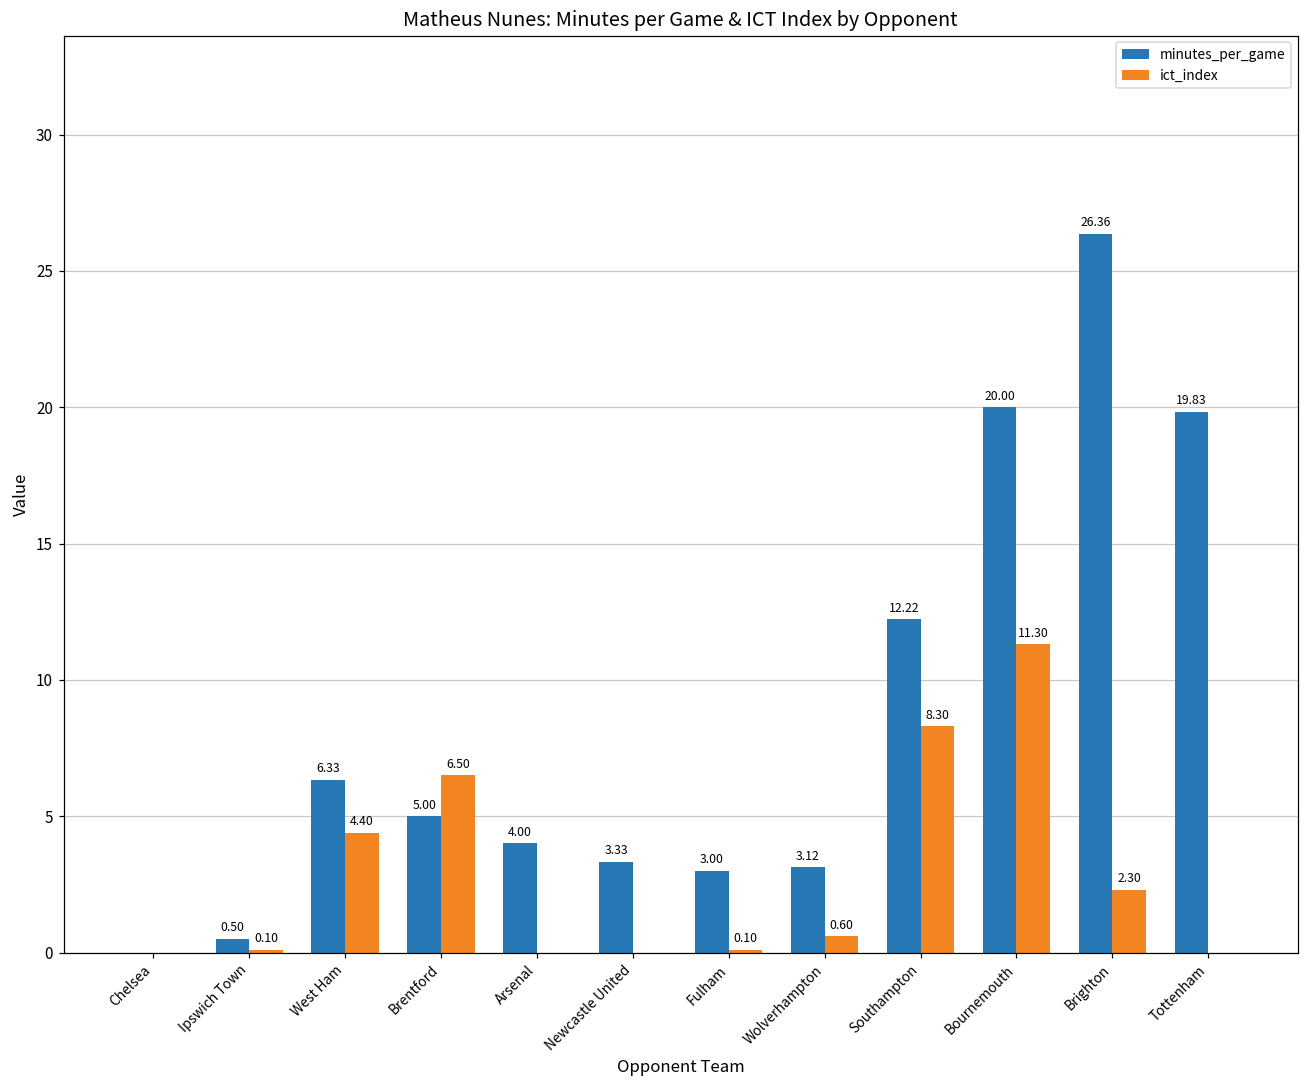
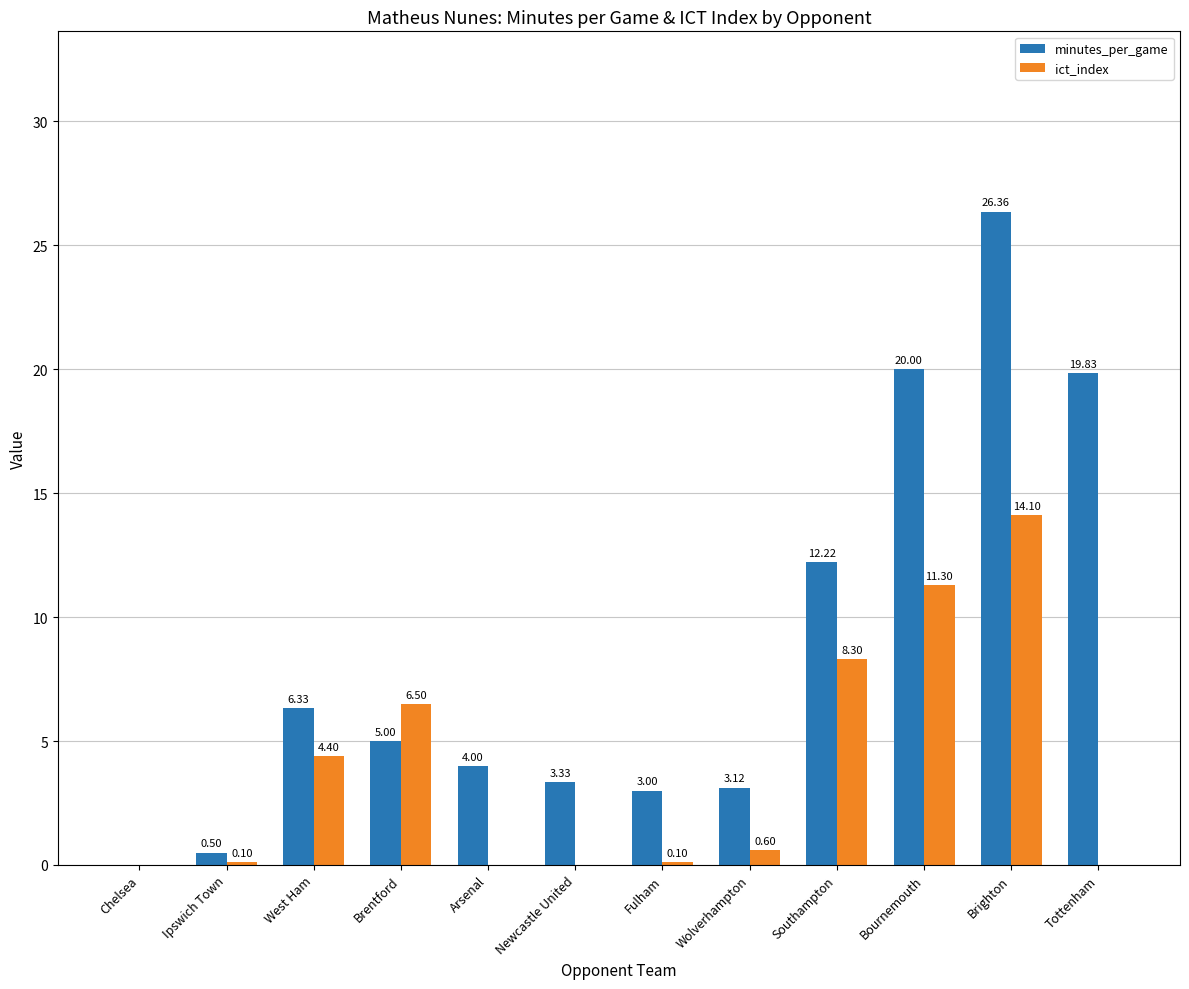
ict_index, Brighton: 2.30 -> 14.10
